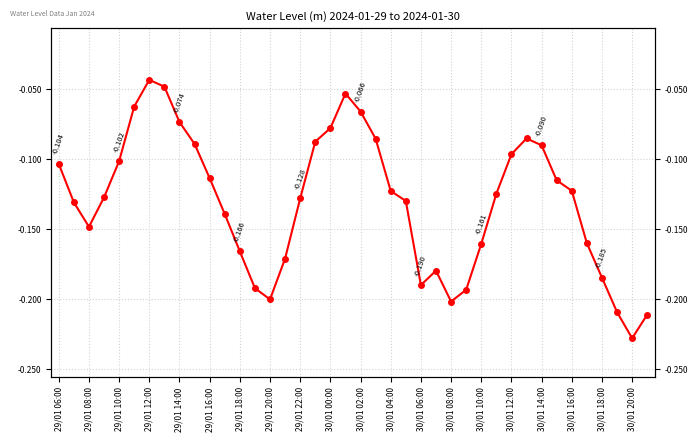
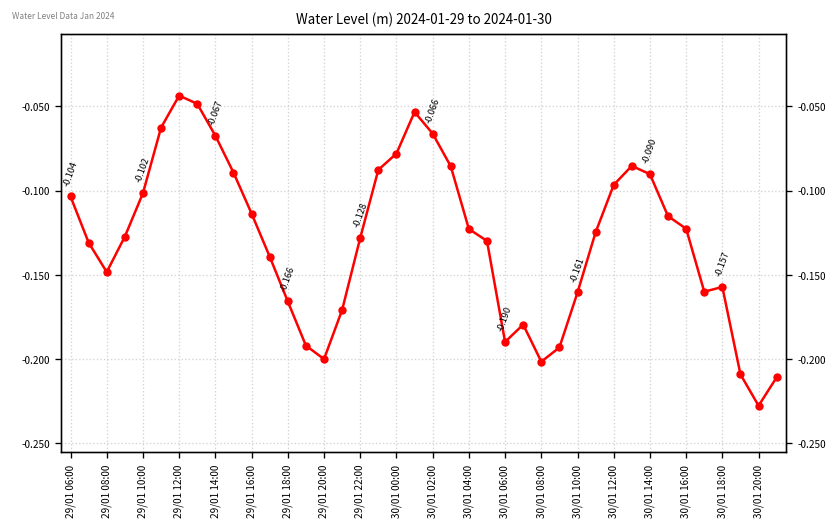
29/01 14:00: -0.074 -> -0.067
30/01 18:00: -0.185 -> -0.157
